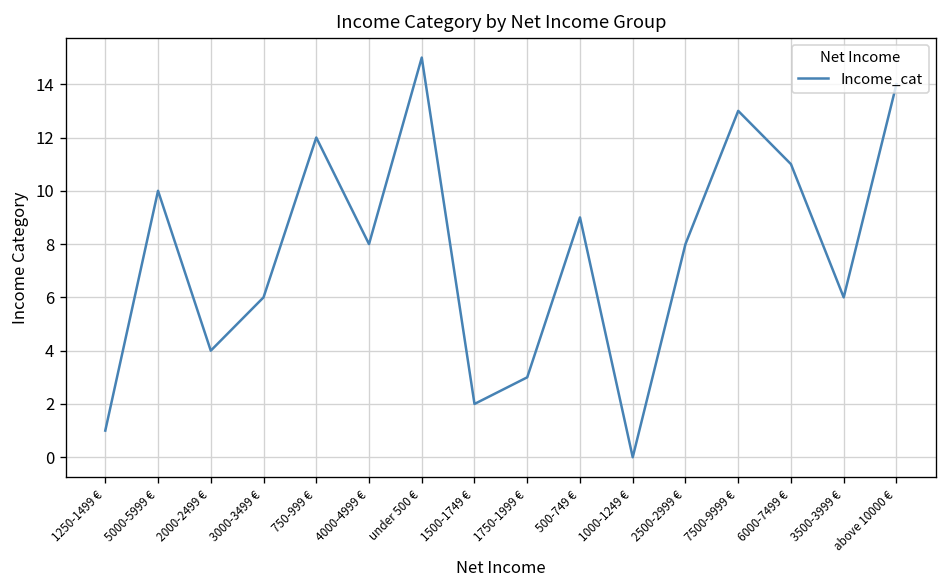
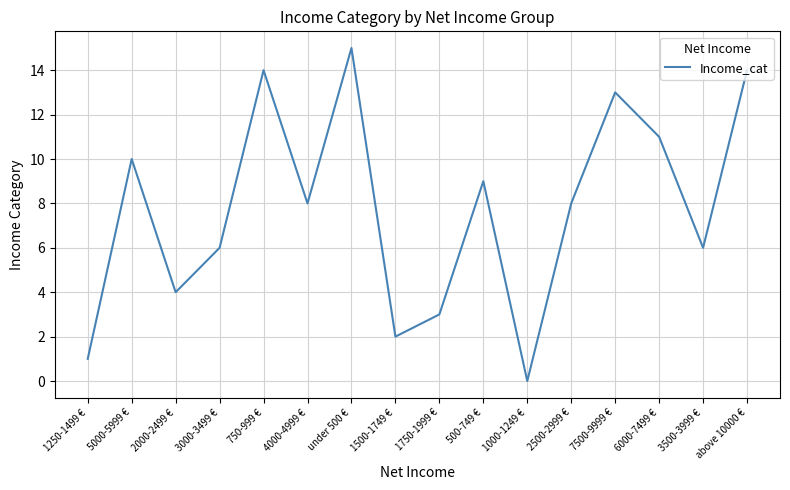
750-999 €: 12 -> 14
